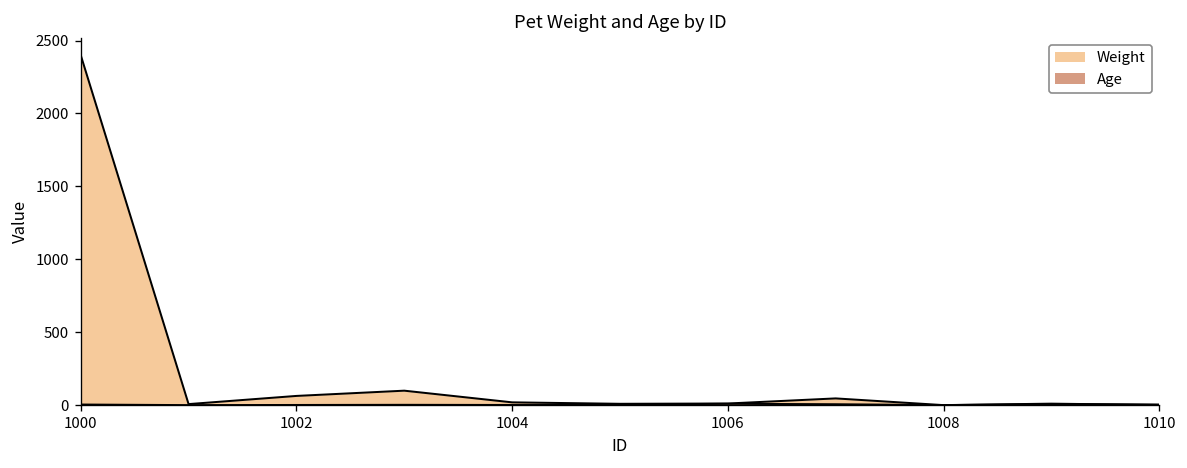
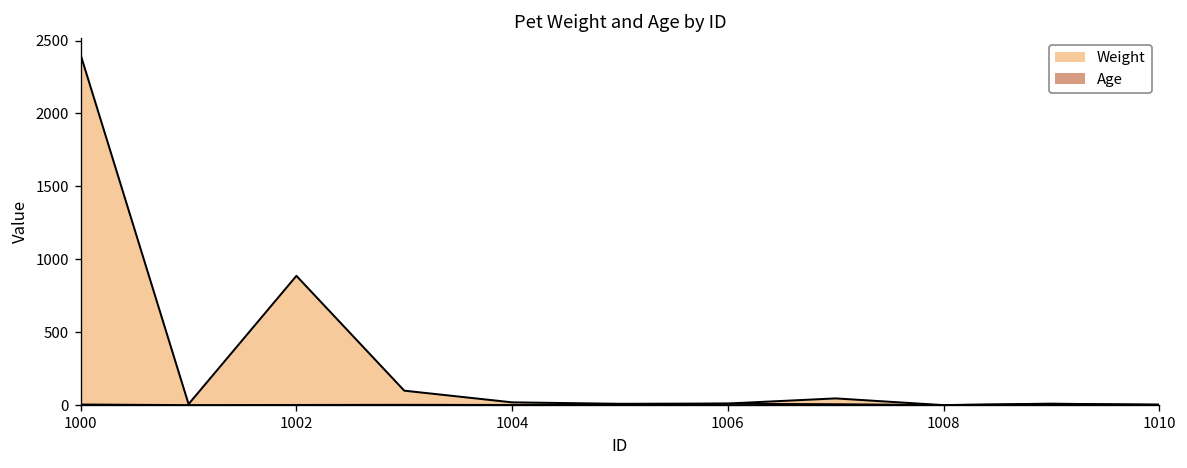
Weight, 1002: 60 -> 890
